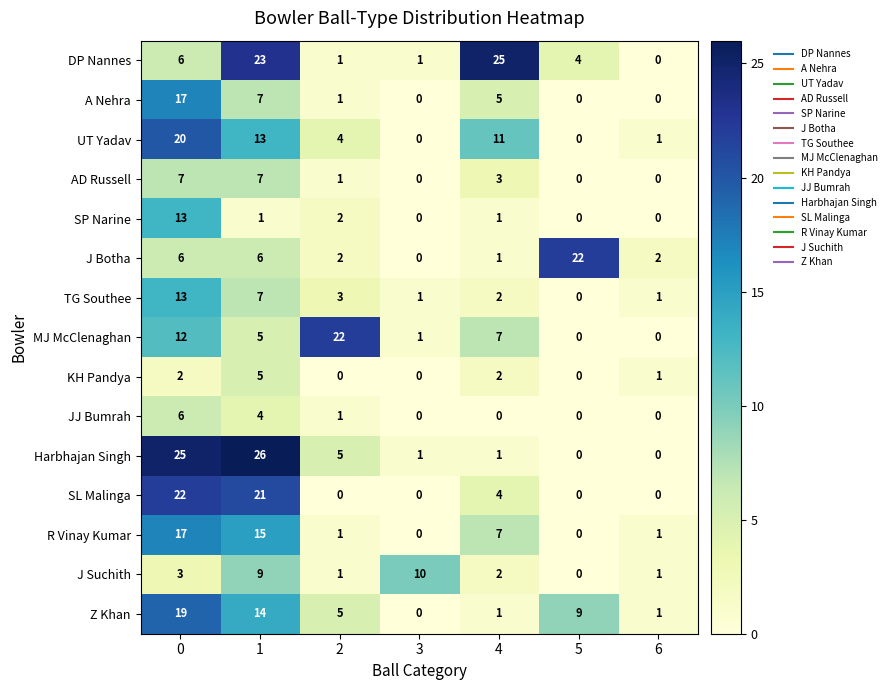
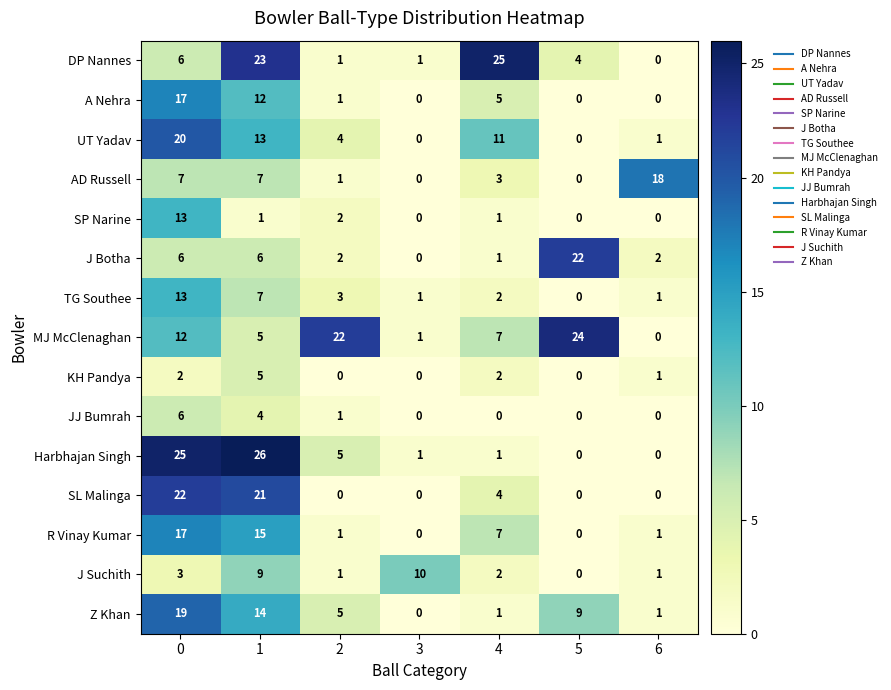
A Nehra, 1: 7 -> 12
AD Russell, 6: 0 -> 18
MJ McClenaghan, 5: 0 -> 24
